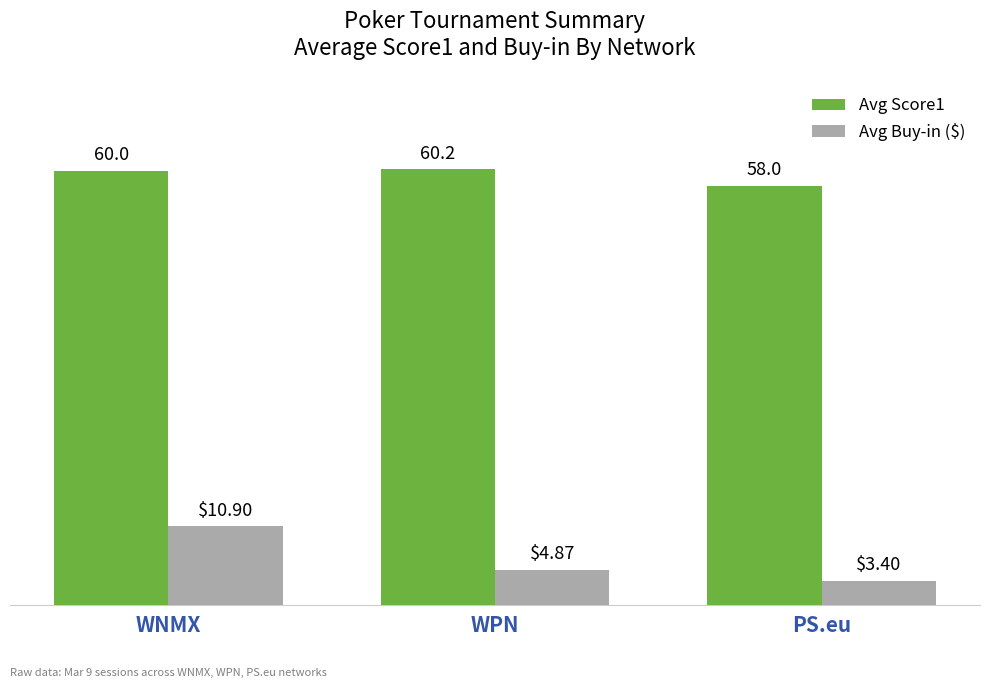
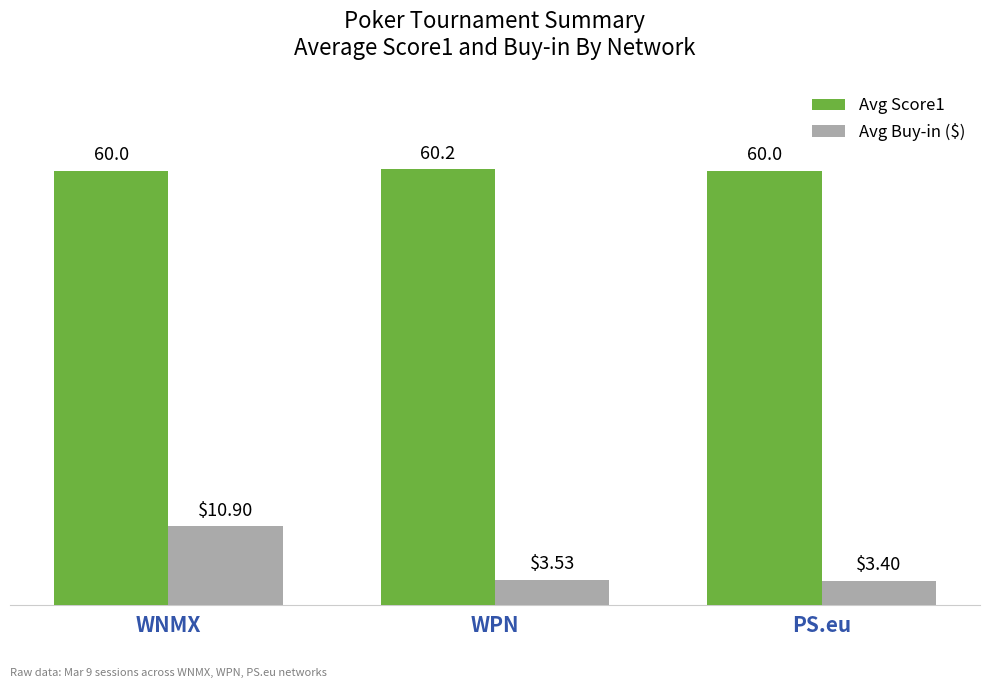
Avg Buy-in ($), WPN: $4.87 -> $3.53
Avg Score1, PS.eu: 58.0 -> 60.0
